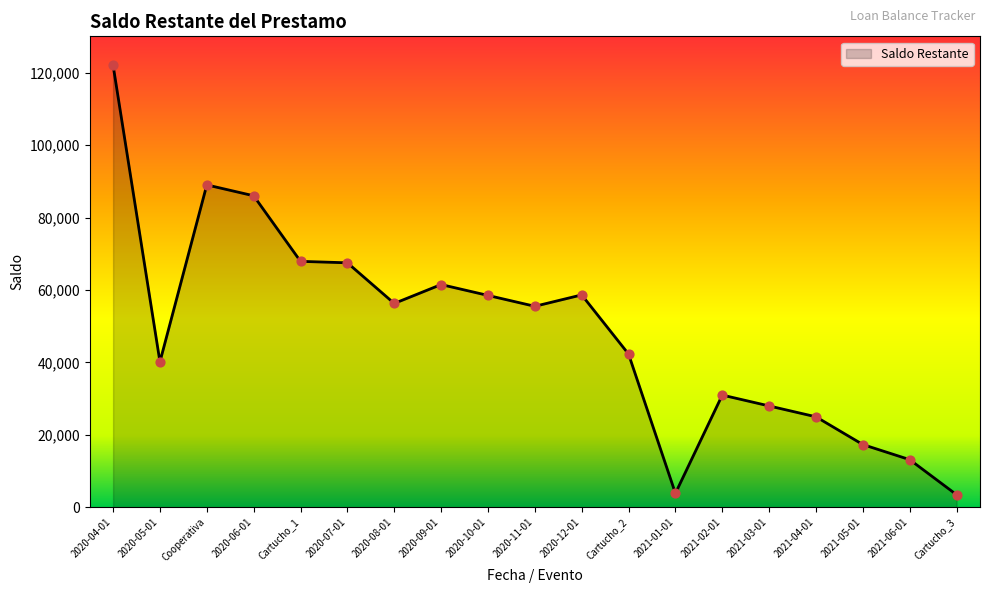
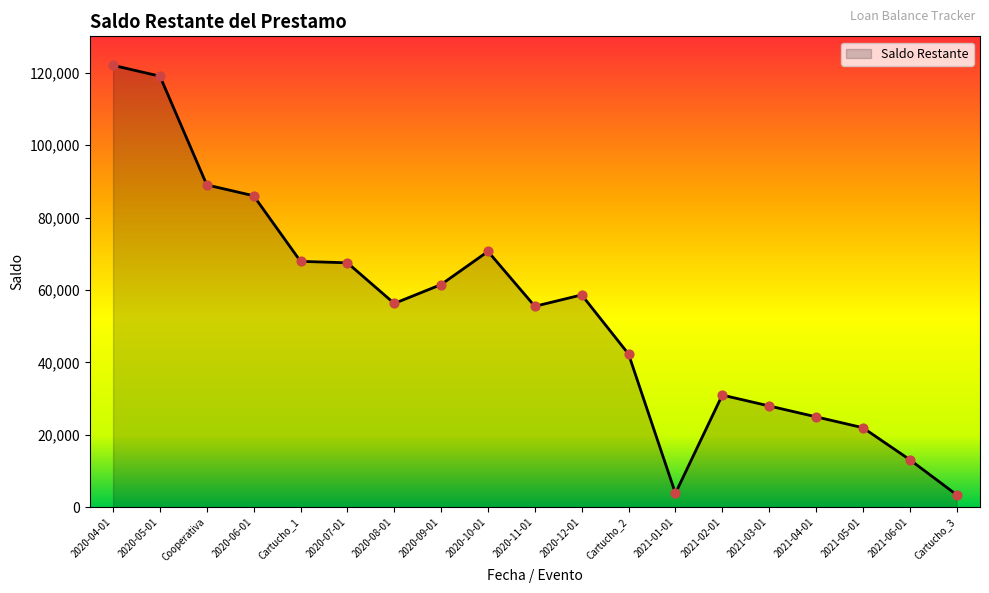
2020-05-01: 40,000 -> 119,000
2020-10-01: 59,000 -> 71,000
2021-05-01: 17,000 -> 22,000
